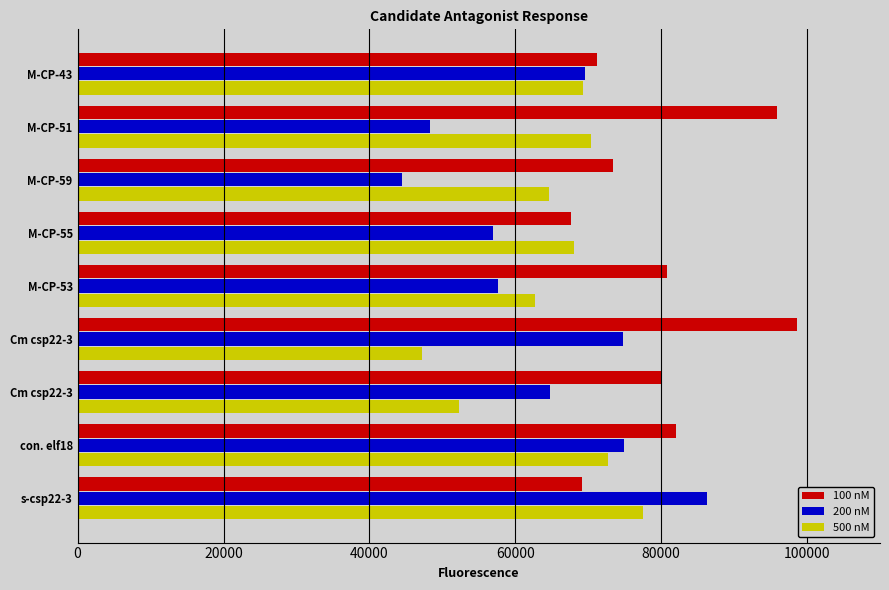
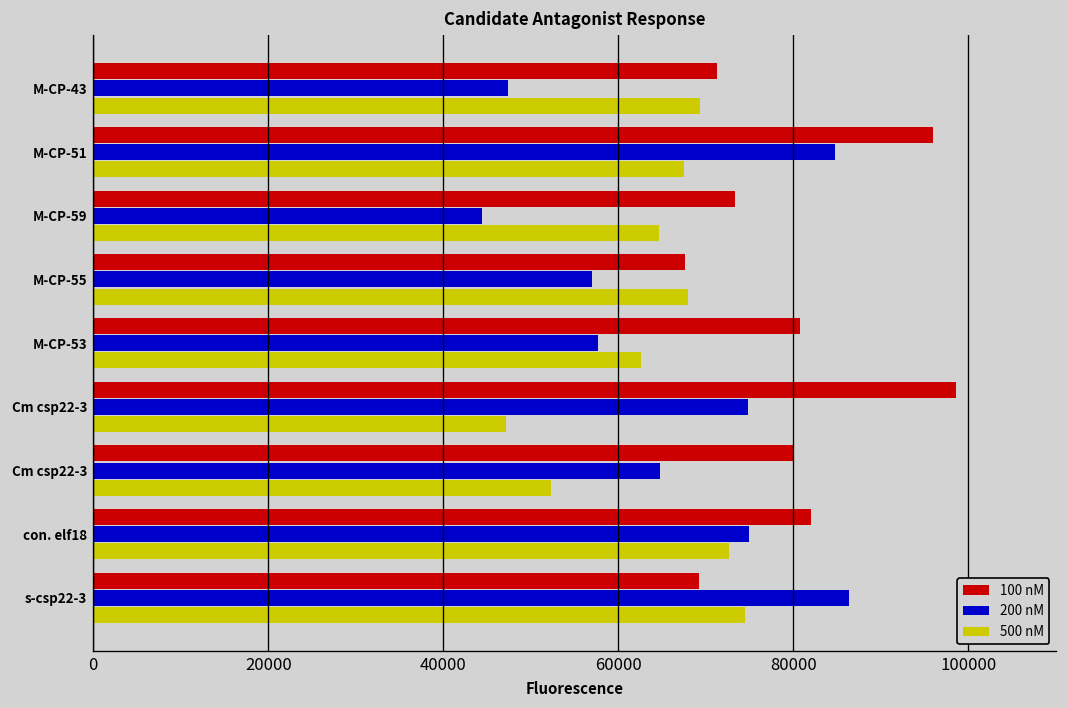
200 nM, M-CP-43: 70000 -> 47000
200 nM, M-CP-51: 48000 -> 85000
500 nM, M-CP-51: 70000 -> 68000
500 nM, s-csp22-3: 77000 -> 75000
